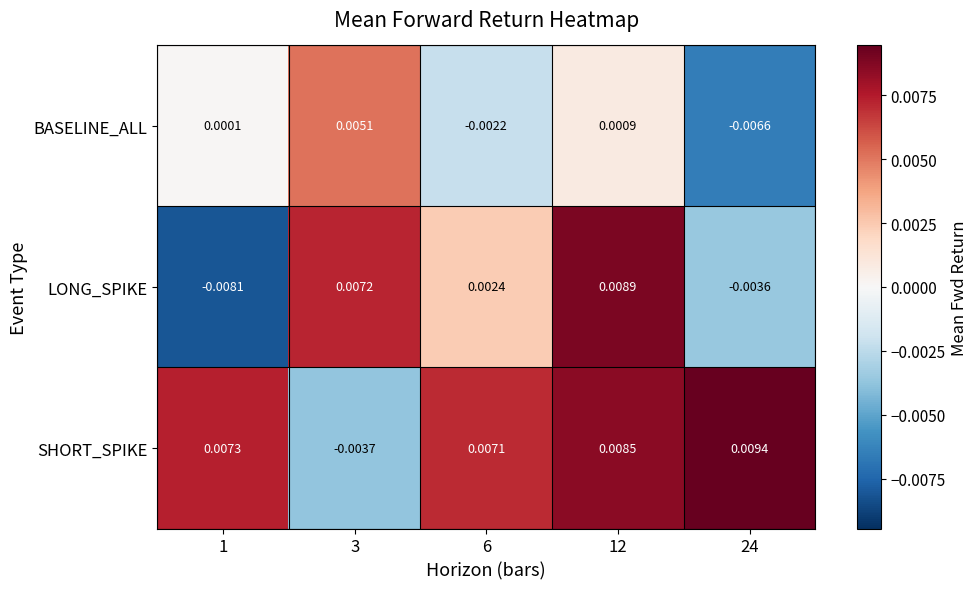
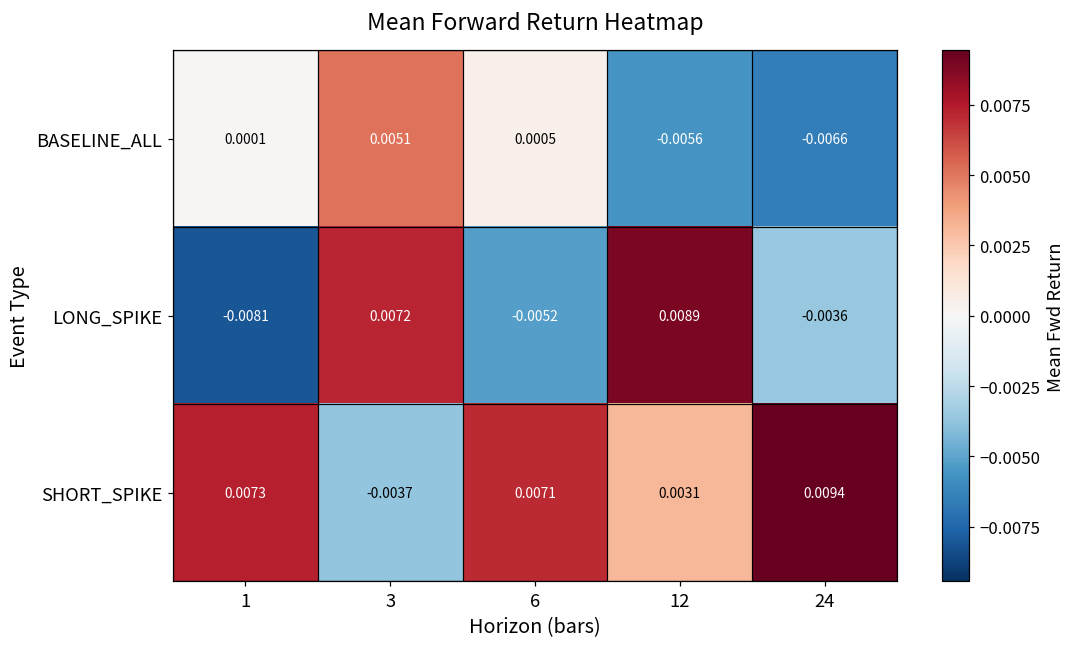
BASELINE_ALL, 6: -0.0022 -> 0.0005
BASELINE_ALL, 12: 0.0009 -> -0.0056
LONG_SPIKE, 6: 0.0024 -> -0.0052
SHORT_SPIKE, 12: 0.0085 -> 0.0031
